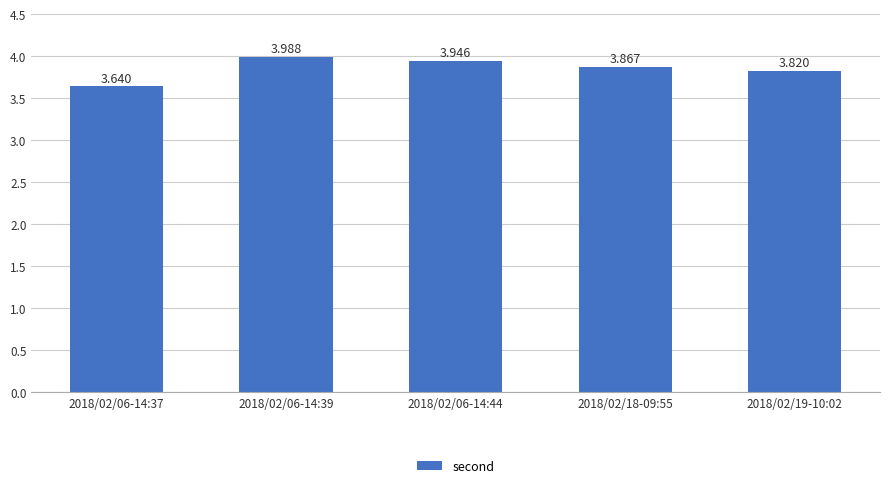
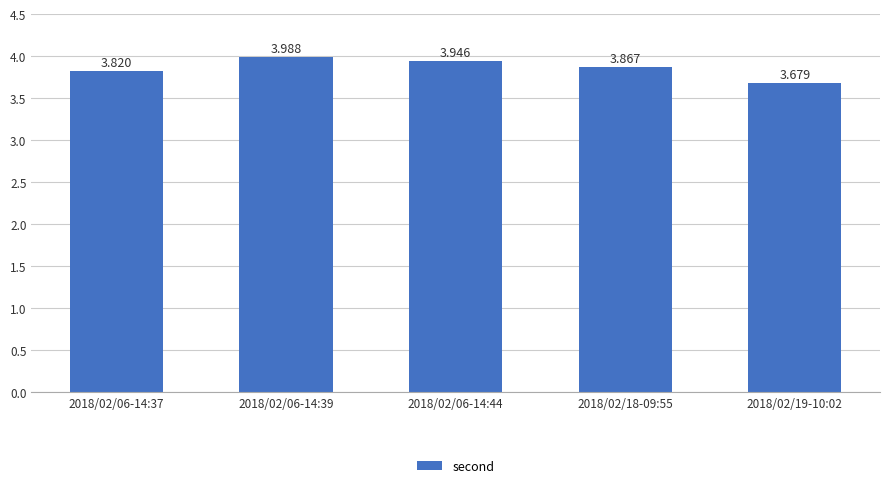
2018/02/06-14:37: 3.640 -> 3.820
2018/02/19-10:02: 3.820 -> 3.679
